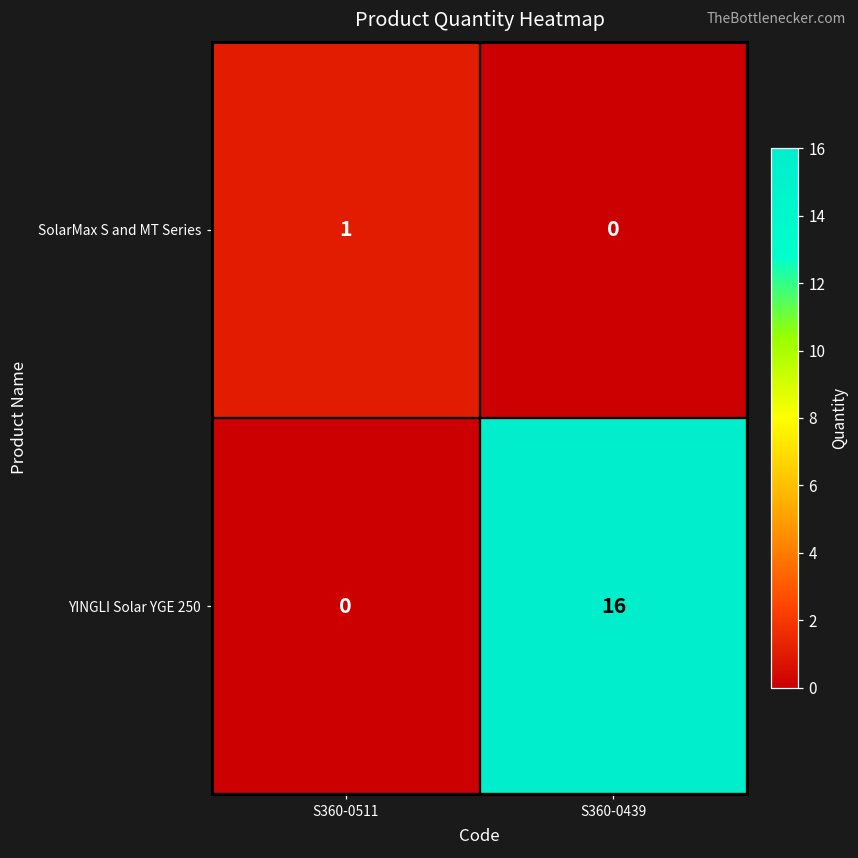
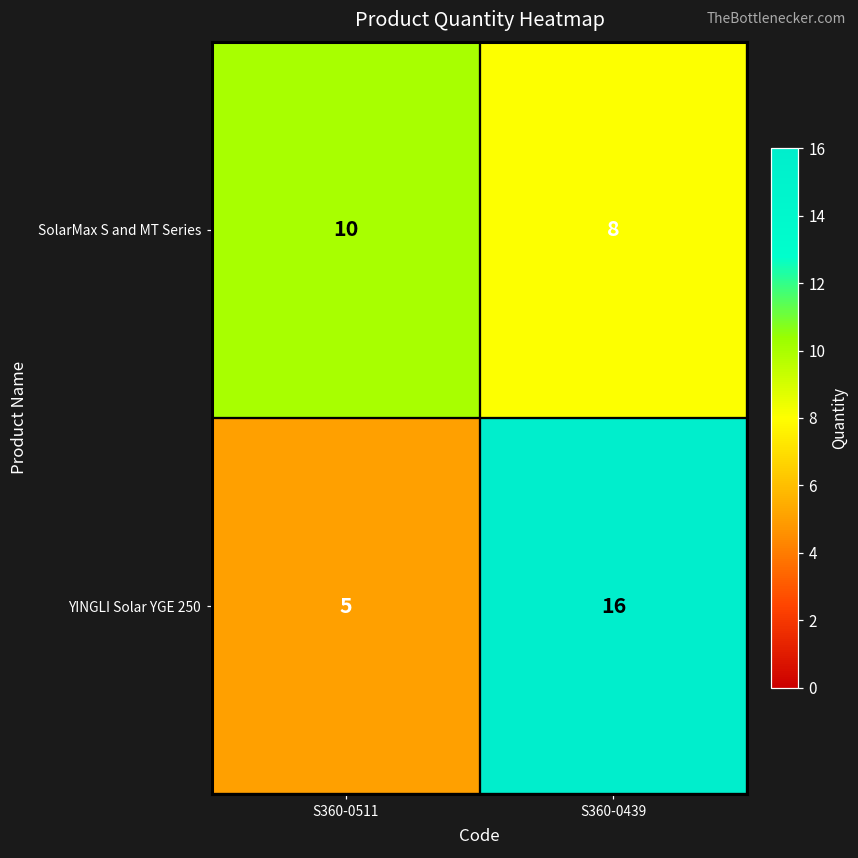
SolarMax S and MT Series, S360-0511: 1 -> 10
SolarMax S and MT Series, S360-0439: 0 -> 8
YINGLI Solar YGE 250, S360-0511: 0 -> 5
